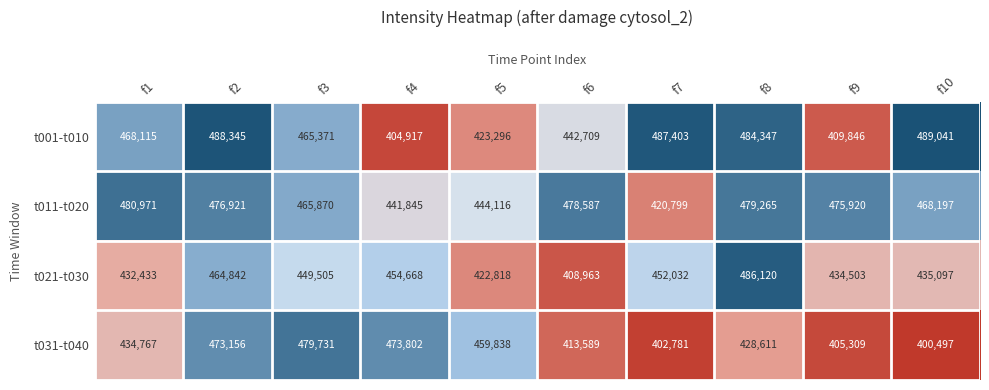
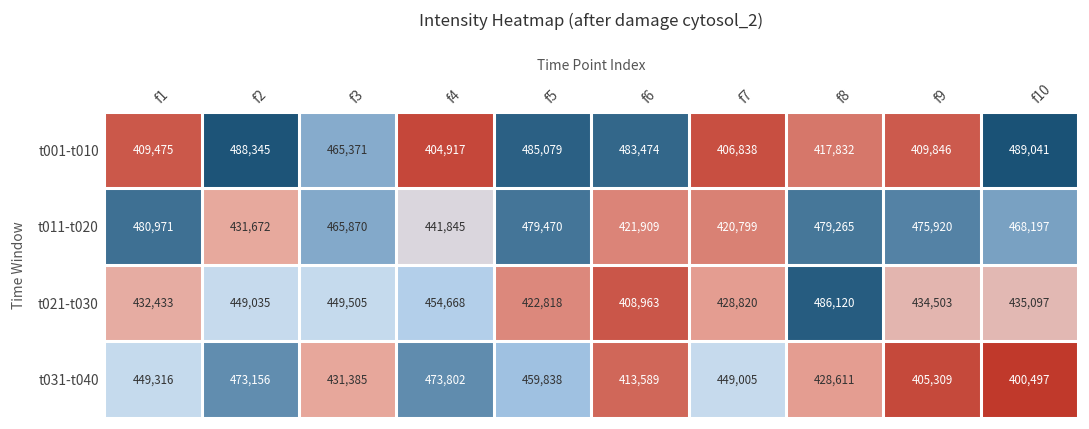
t001-t010, f1: 468,115 -> 409,475
t001-t010, f5: 423,296 -> 485,079
t001-t010, f6: 442,709 -> 483,474
t001-t010, f7: 487,403 -> 406,838
t001-t010, f8: 484,347 -> 417,832
t011-t020, f2: 476,921 -> 431,672
t011-t020, f5: 444,116 -> 479,470
t011-t020, f6: 478,587 -> 421,909
t021-t030, f2: 464,842 -> 449,035
t021-t030, f7: 452,032 -> 428,820
t031-t040, f1: 434,767 -> 449,316
t031-t040, f3: 479,731 -> 431,385
t031-t040, f7: 402,781 -> 449,005
